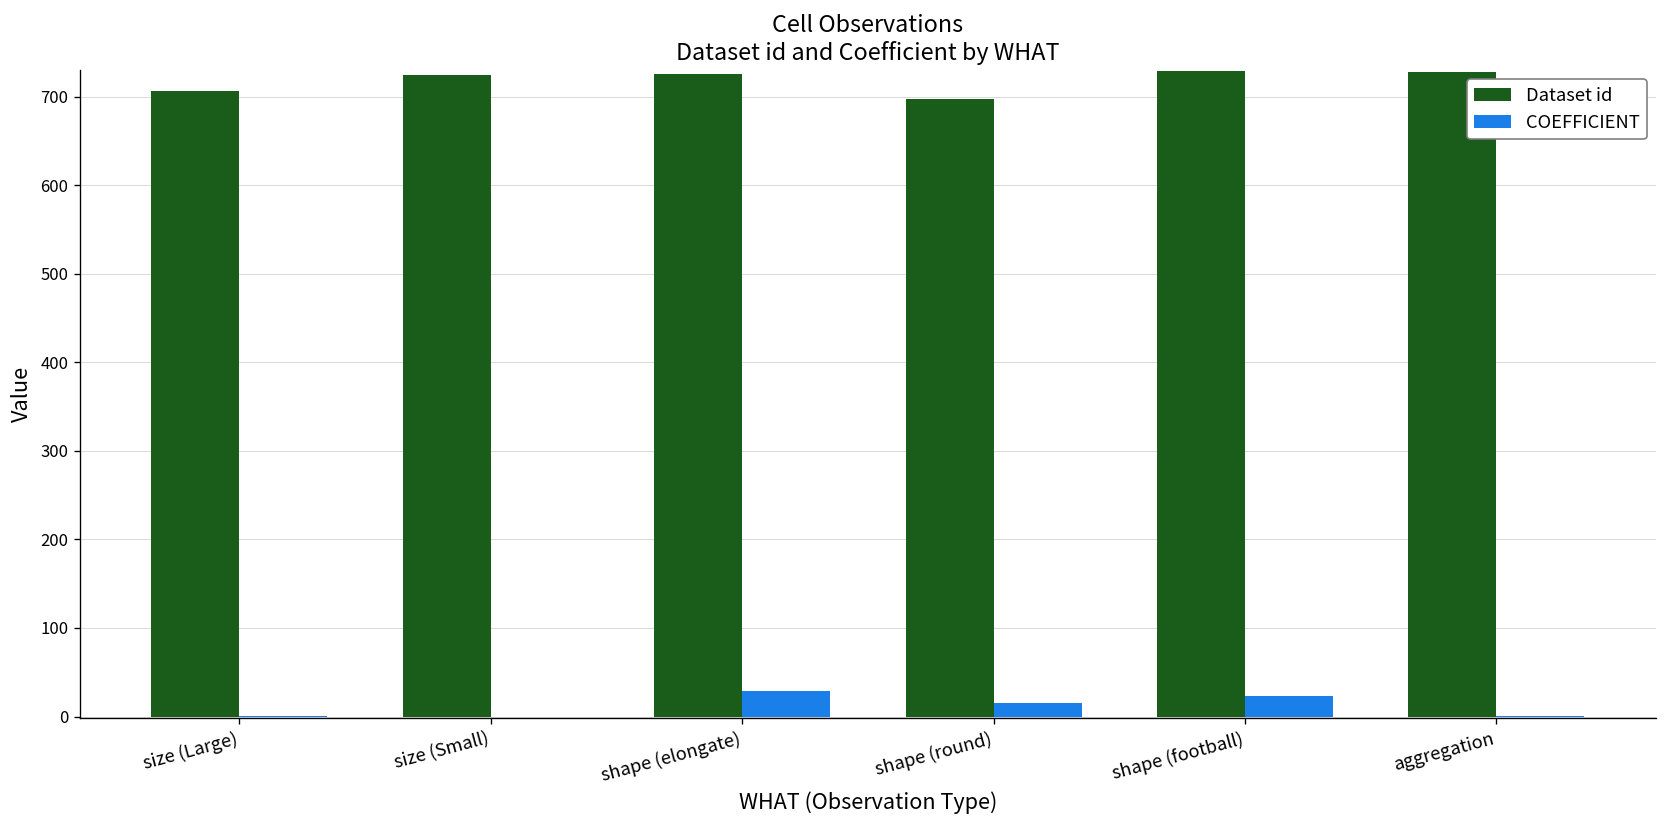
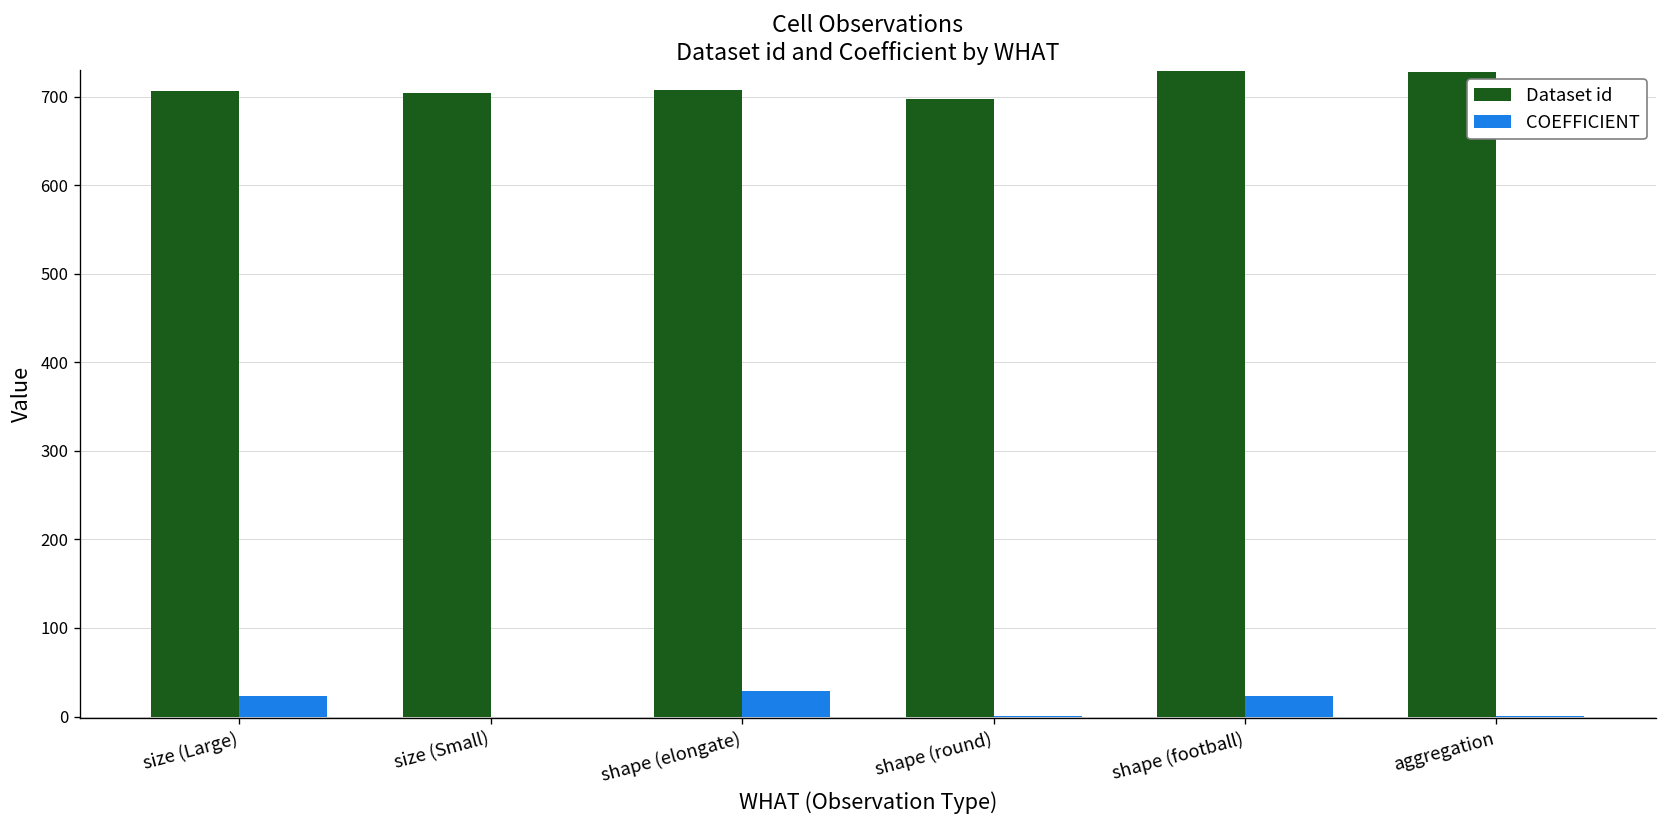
COEFFICIENT, size (Large): 0 -> 20
Dataset id, size (Small): 730 -> 700
Dataset id, shape (elongate): 730 -> 710
COEFFICIENT, shape (round): 20 -> 0
